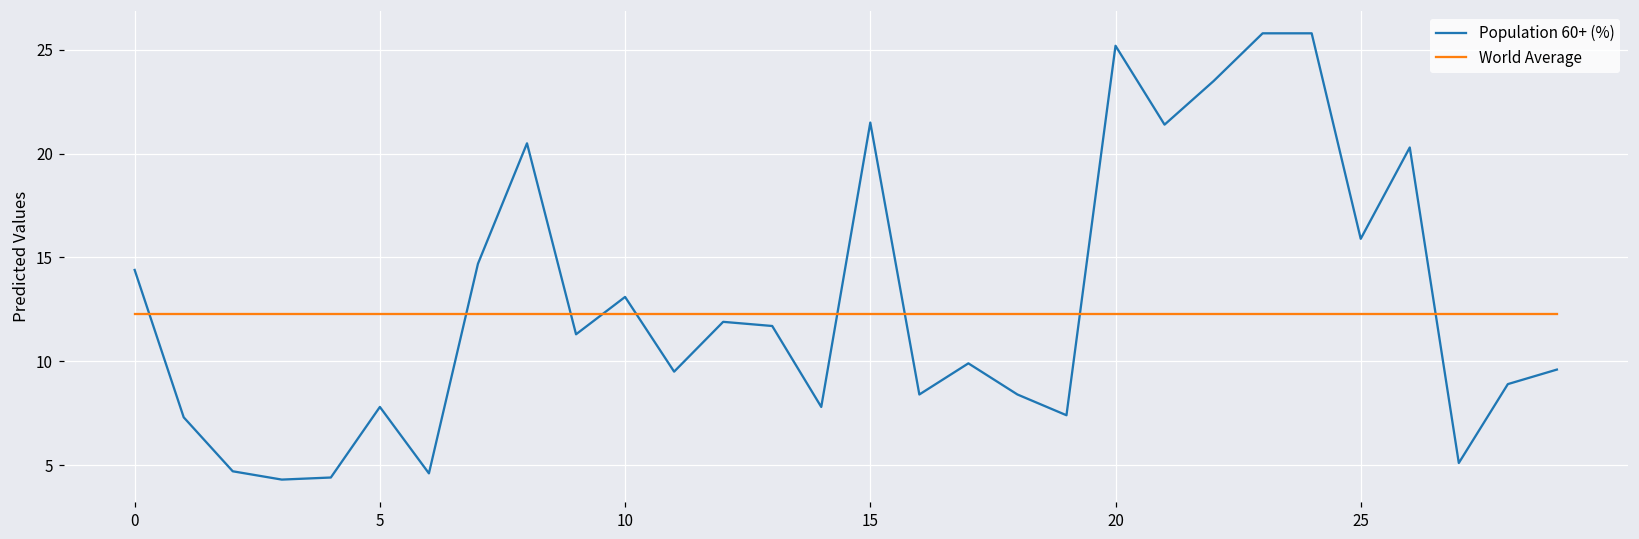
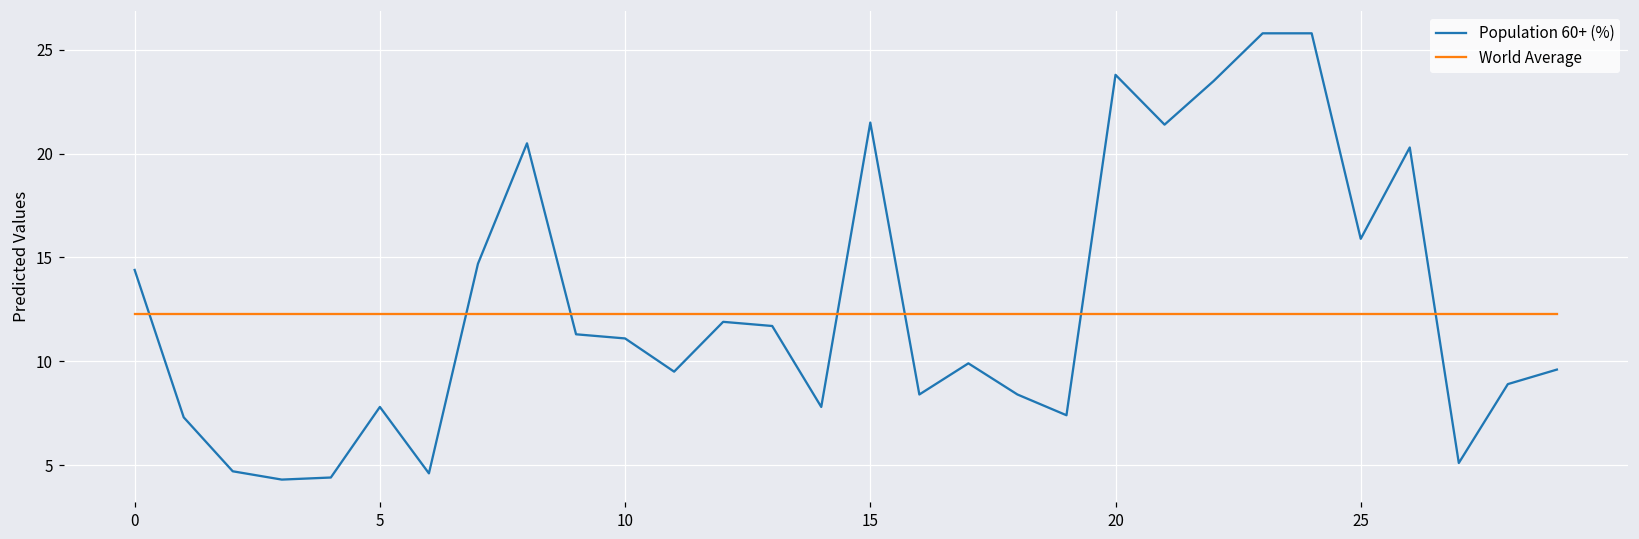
Population 60+ (%), 10: 13.1 -> 11.1
Population 60+ (%), 20: 25.2 -> 23.8
